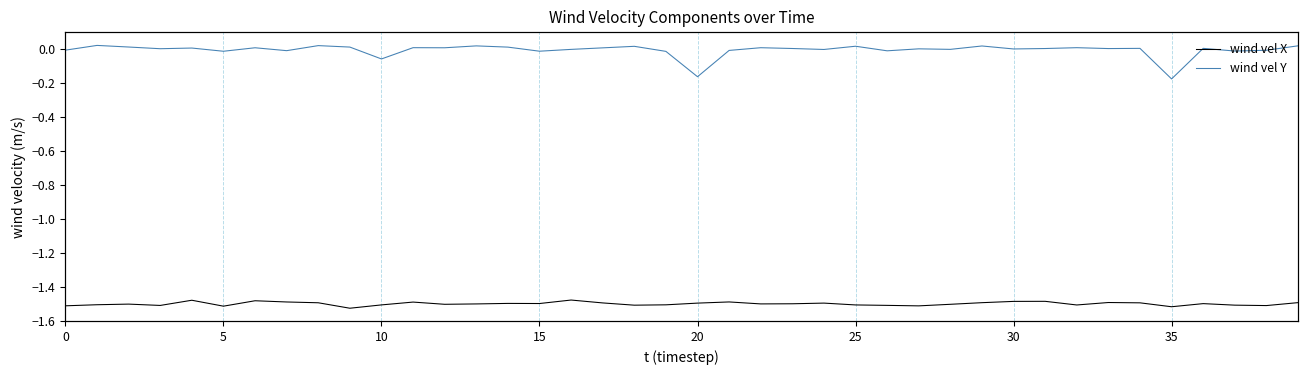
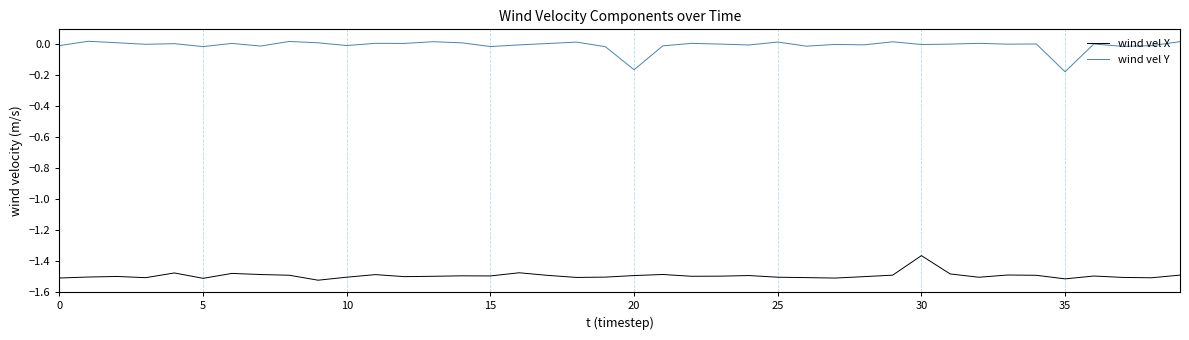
wind vel Y, 10: -0.06 -> -0.01
wind vel X, 30: -1.49 -> -1.37
